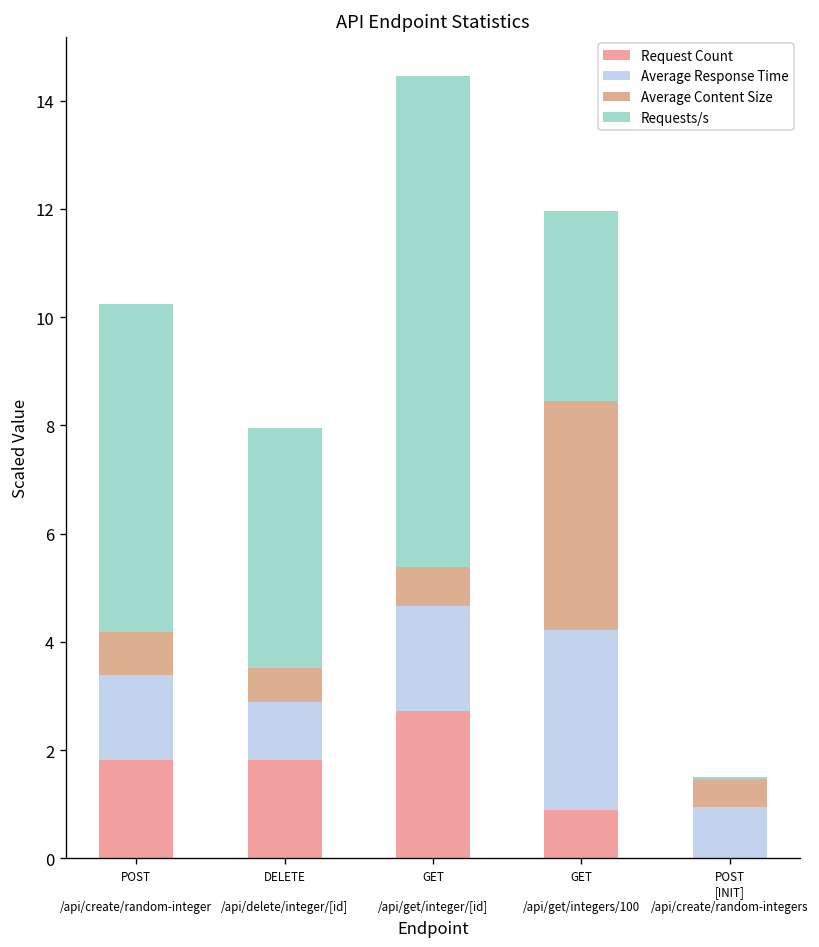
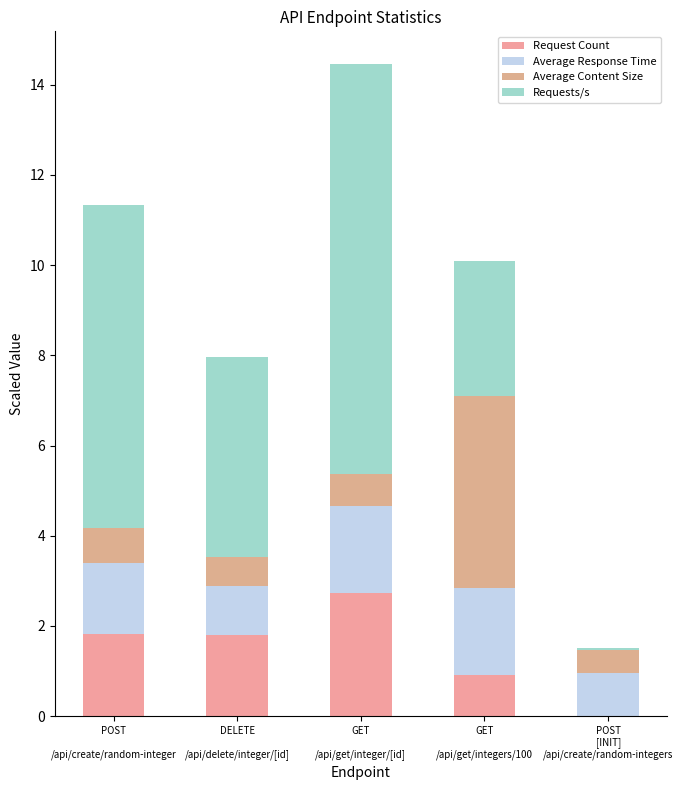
Requests/s, POST /api/create/random-integer: 6.1 -> 7.1
Average Response Time, GET /api/get/integers/100: 3.3 -> 1.9
Requests/s, GET /api/get/integers/100: 3.5 -> 3.0
